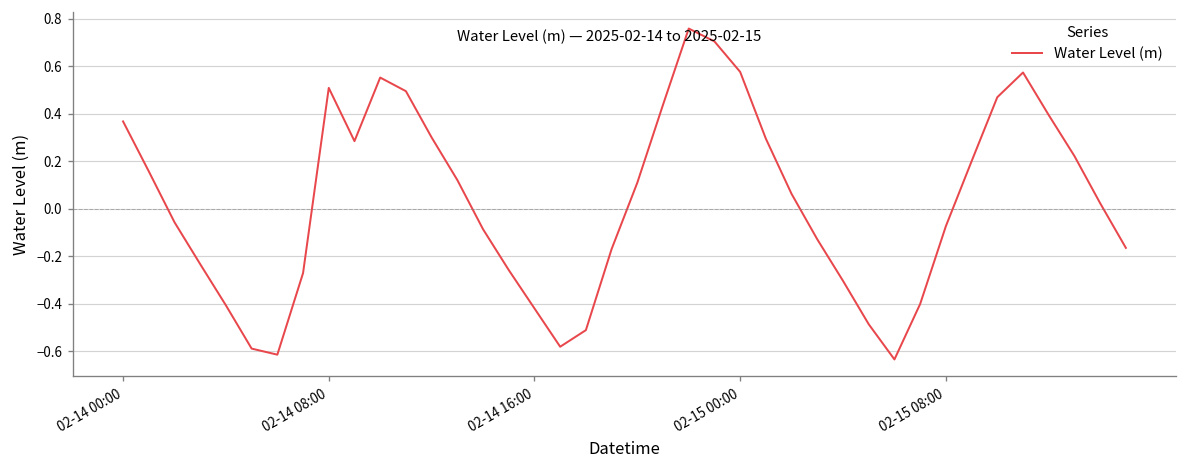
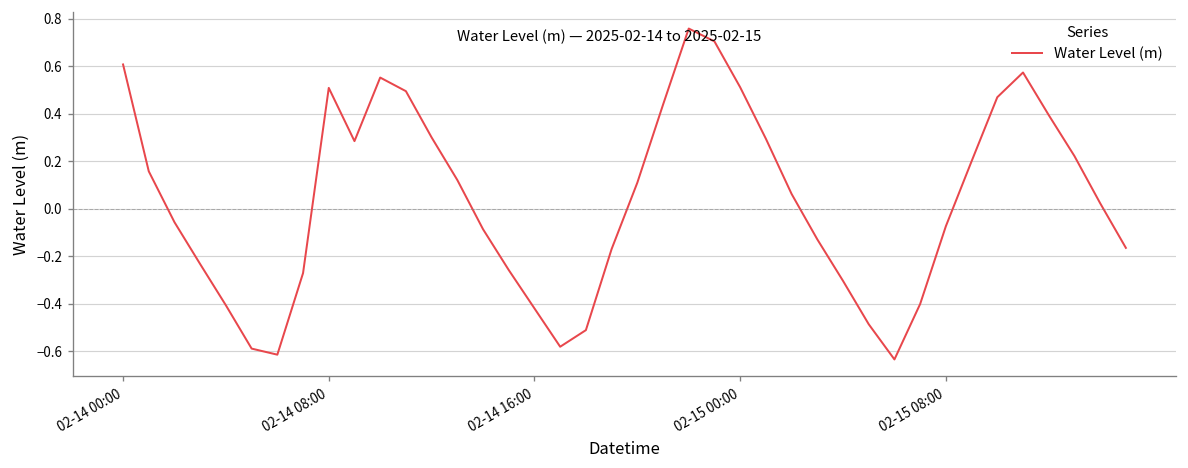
02-14 00:00: 0.37 -> 0.61
02-15 00:00: 0.58 -> 0.51
